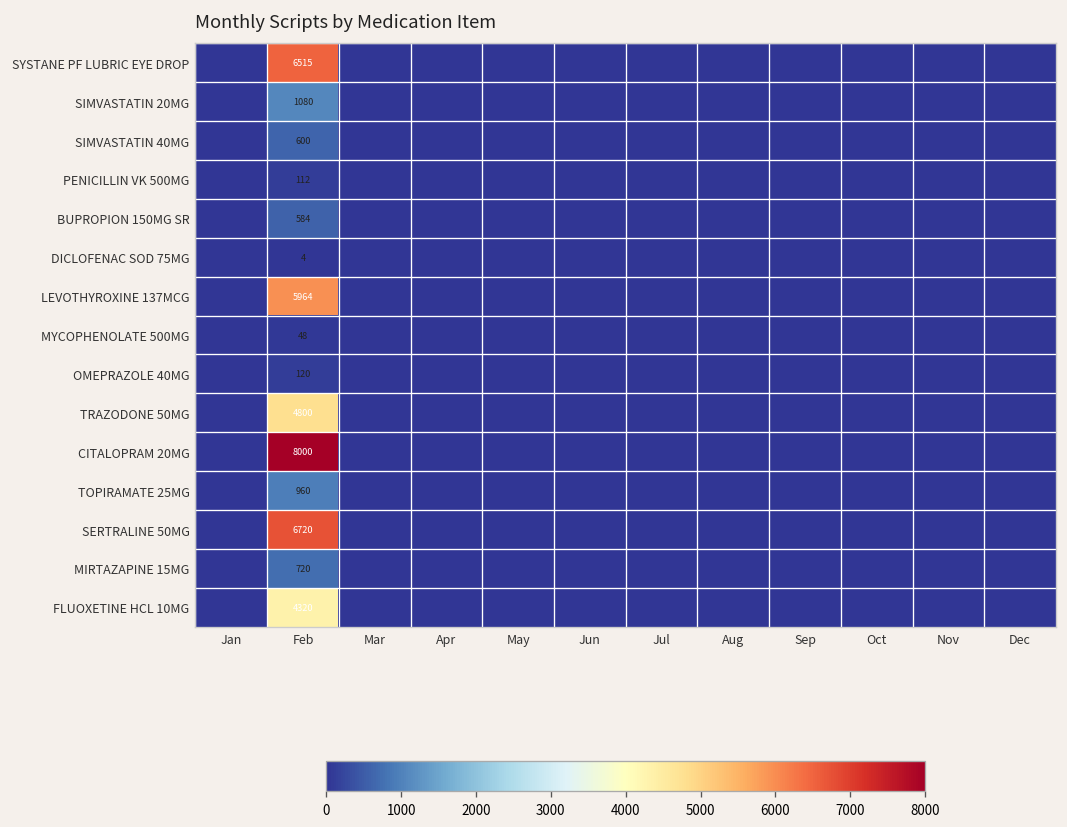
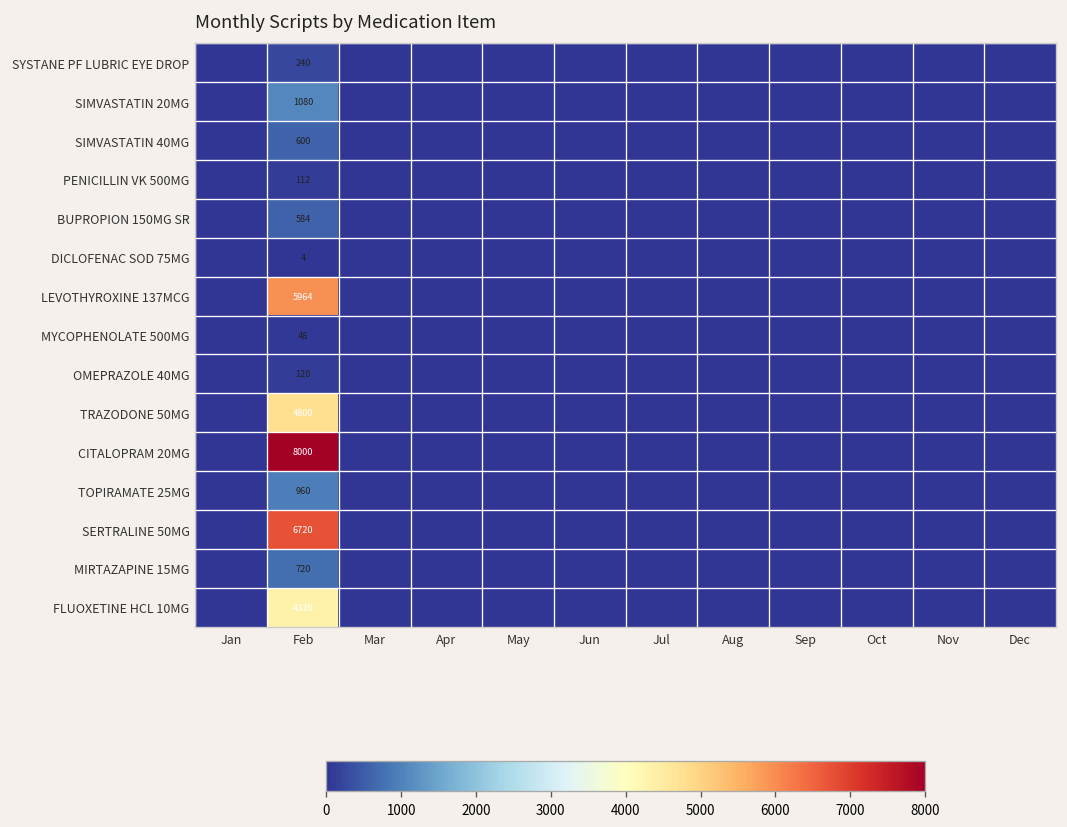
SYSTANE PF LUBRIC EYE DROP, Feb: 6515 -> 240
